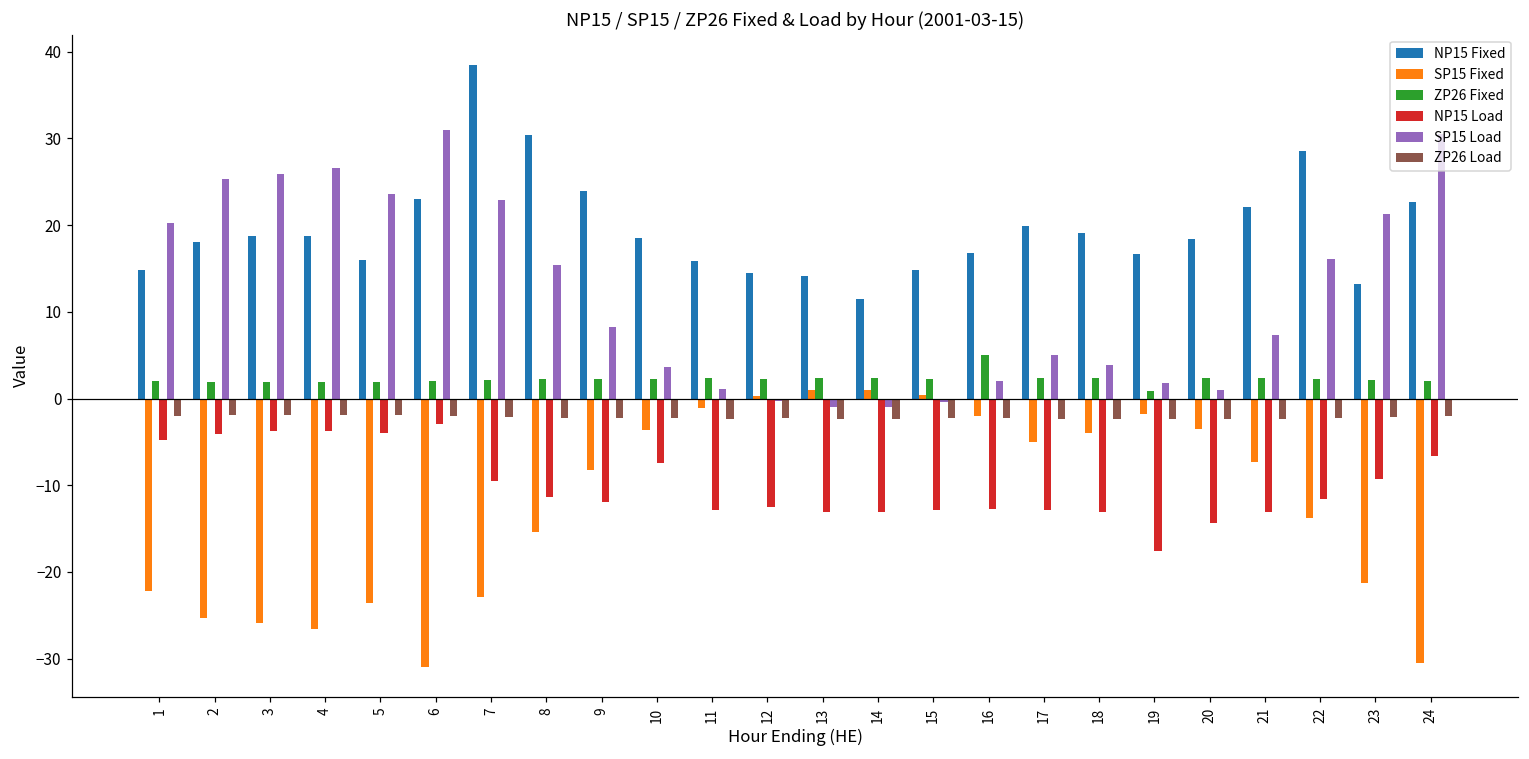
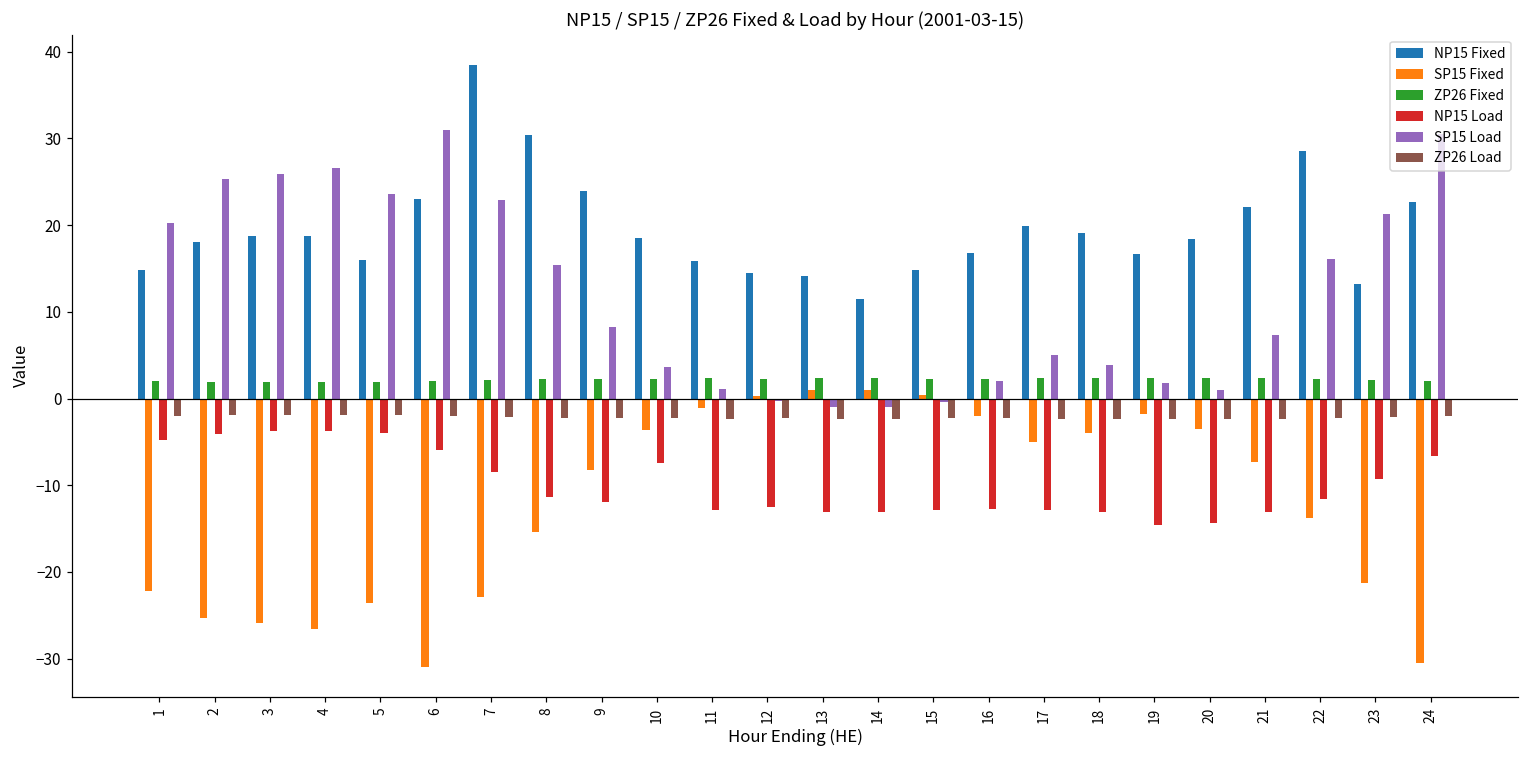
NP15 Load, 6: -3 -> -6
NP15 Load, 7: -9 -> -8
ZP26 Fixed, 16: 5 -> 2
ZP26 Fixed, 19: 1 -> 2
NP15 Load, 19: -18 -> -15
